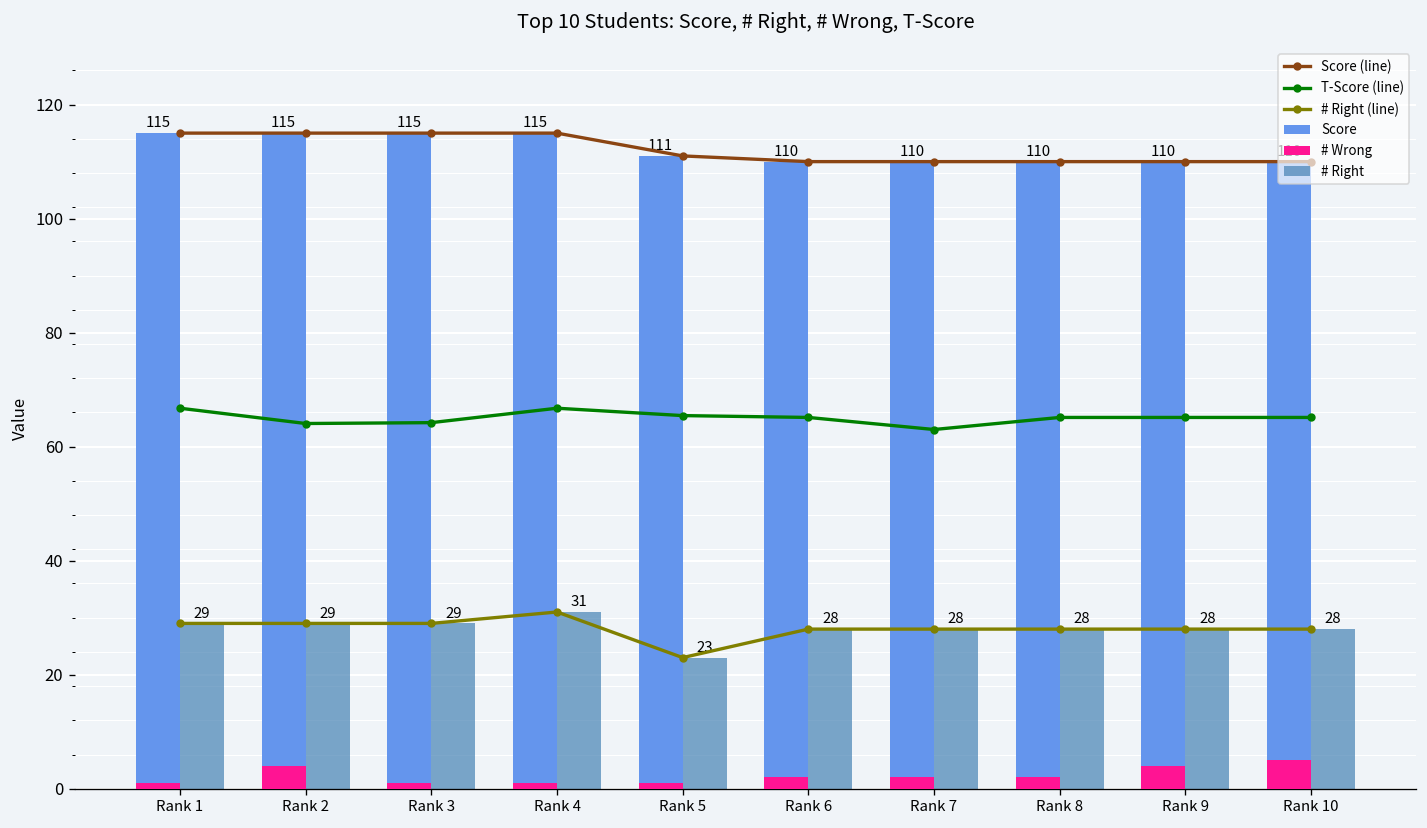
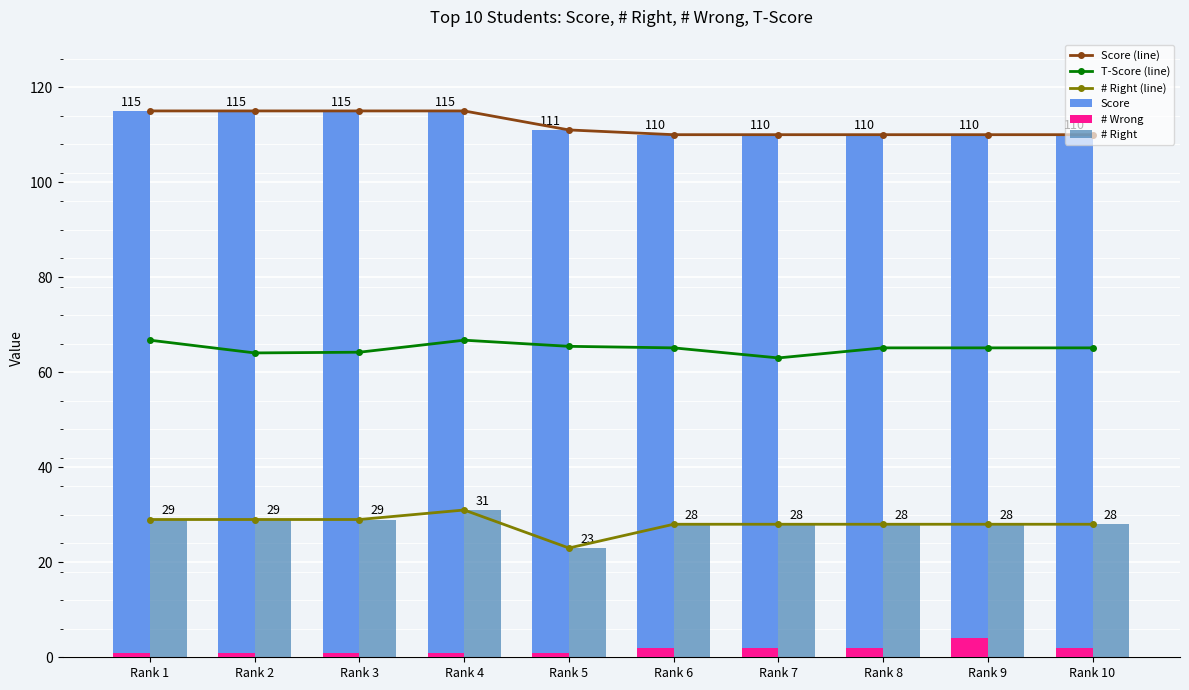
# Wrong, Rank 2: 4 -> 1
# Wrong, Rank 10: 5 -> 2
